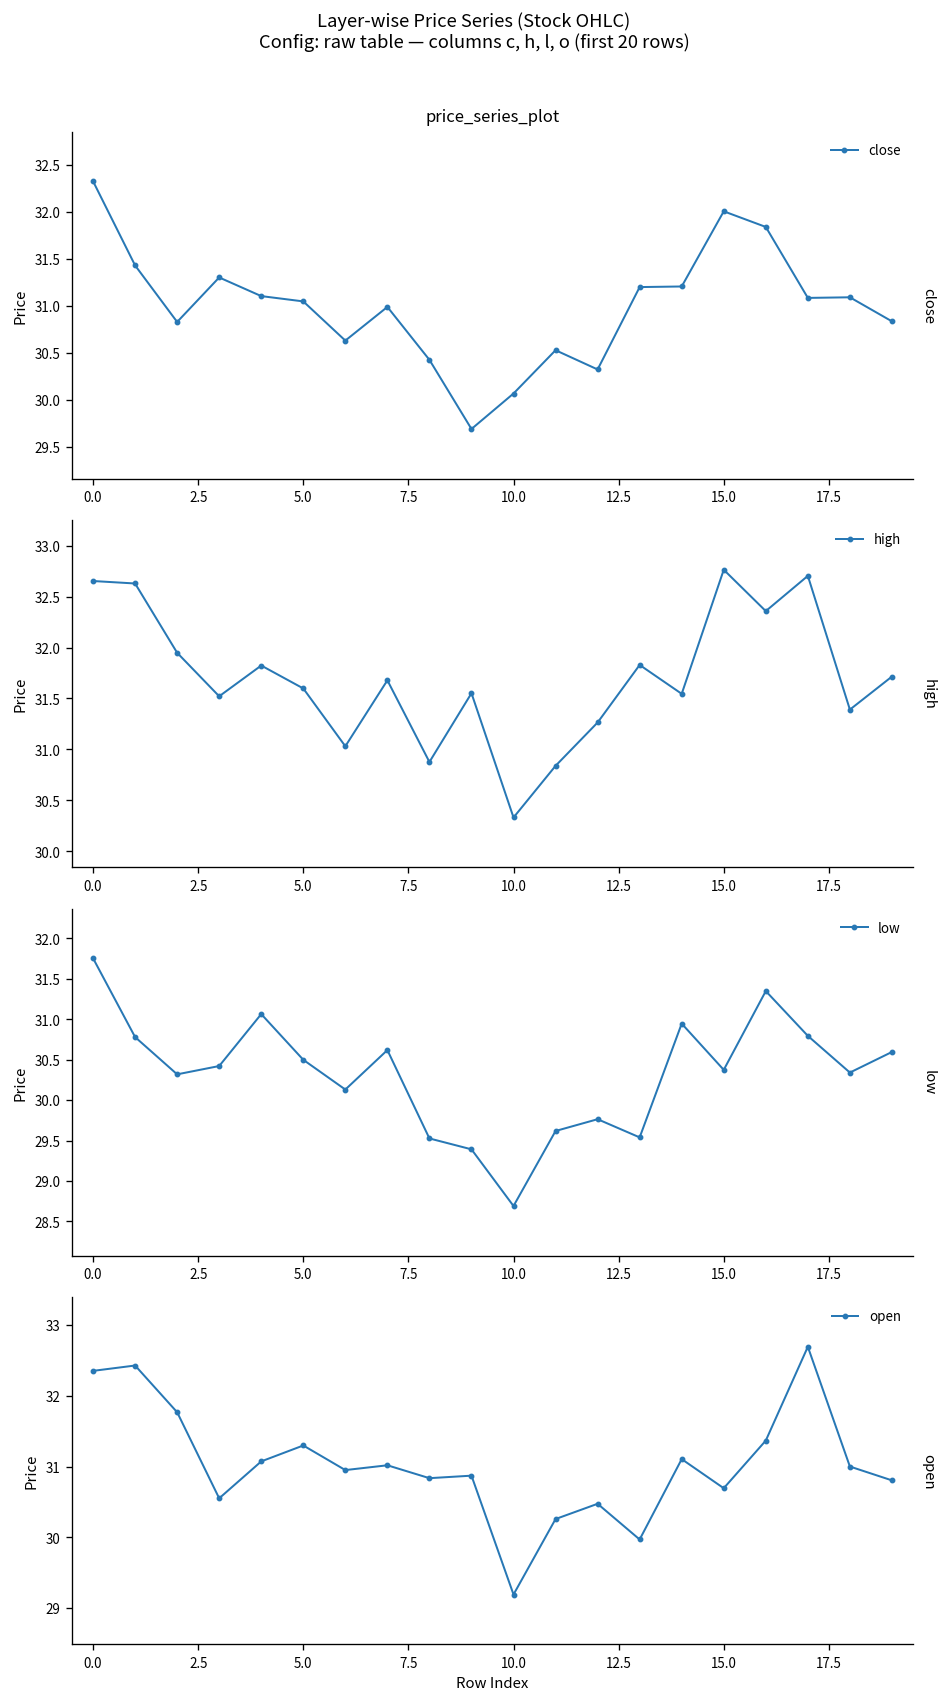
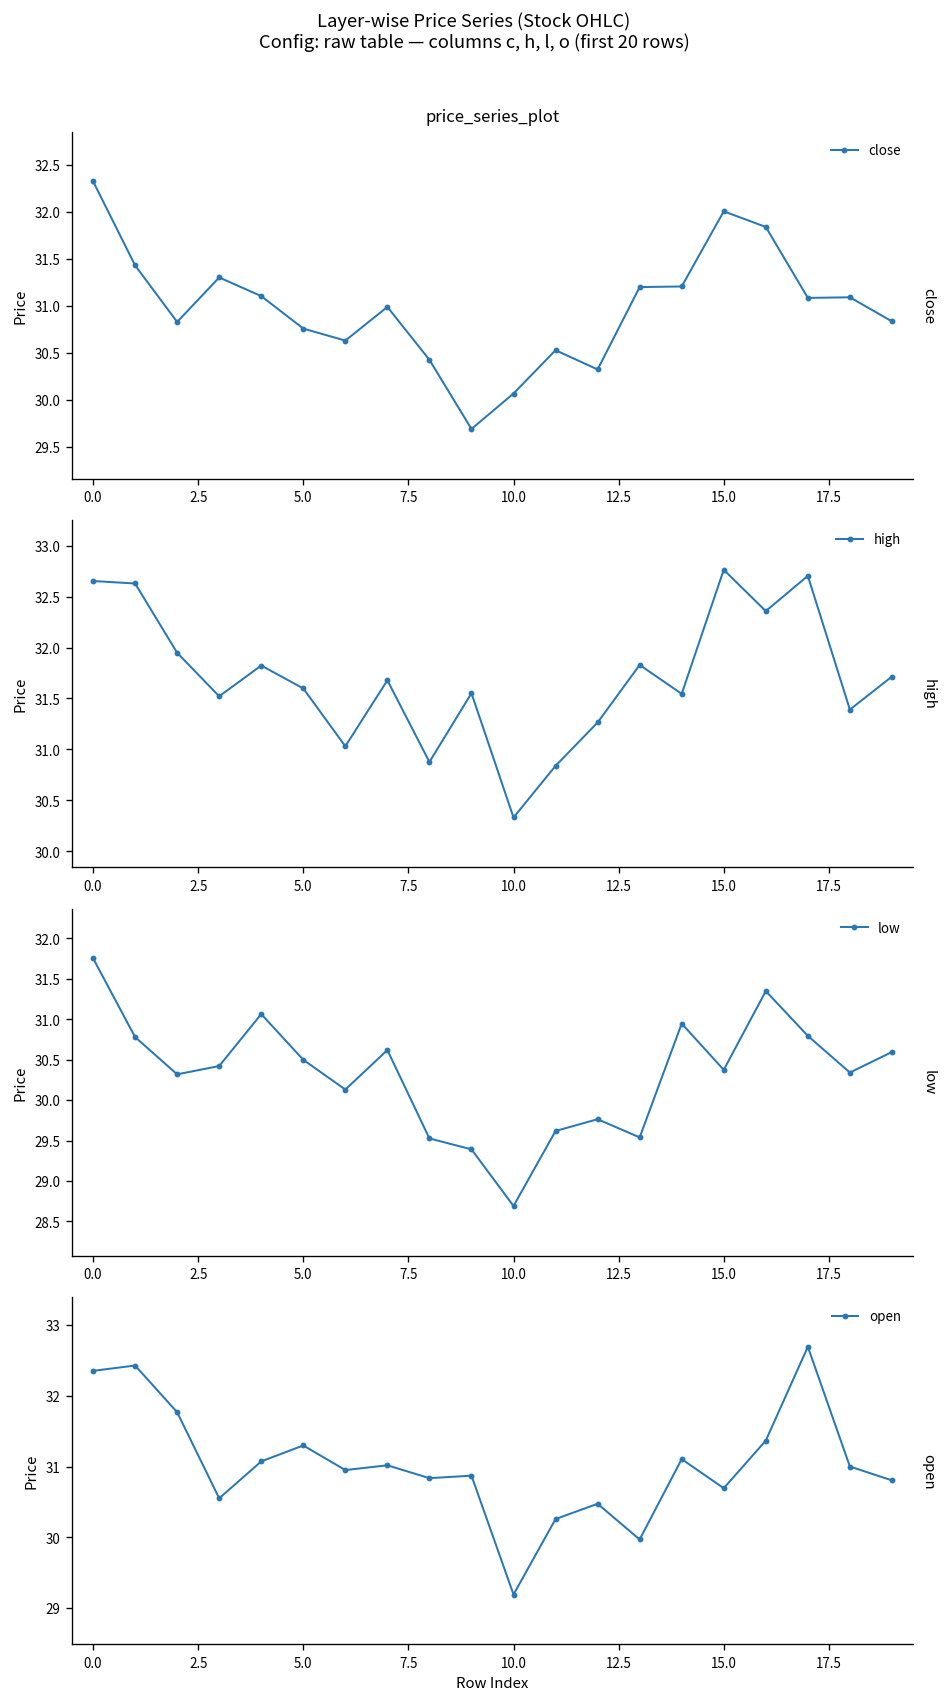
price_series_plot, 5.0: 31.0 -> 30.8
